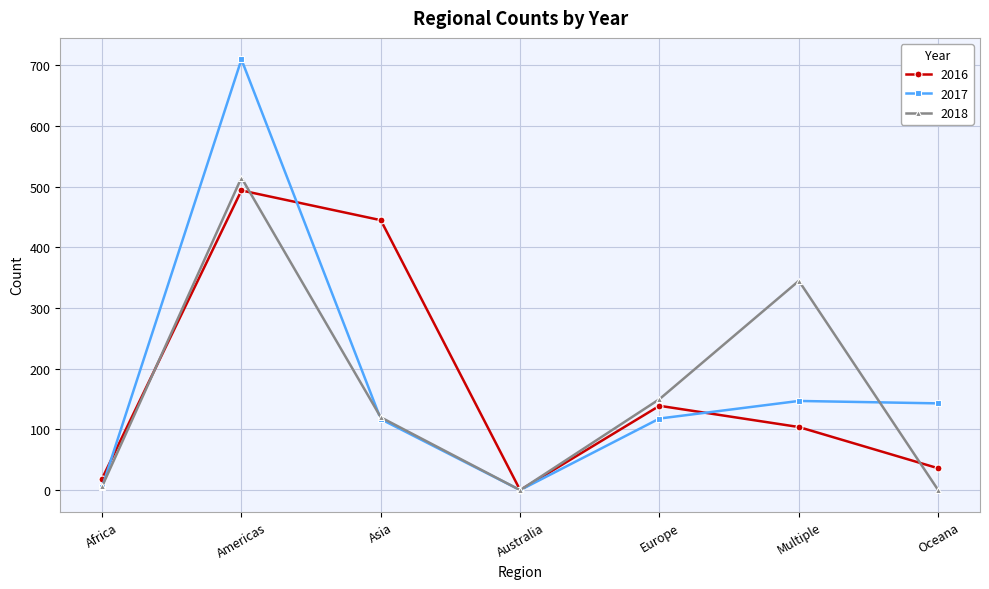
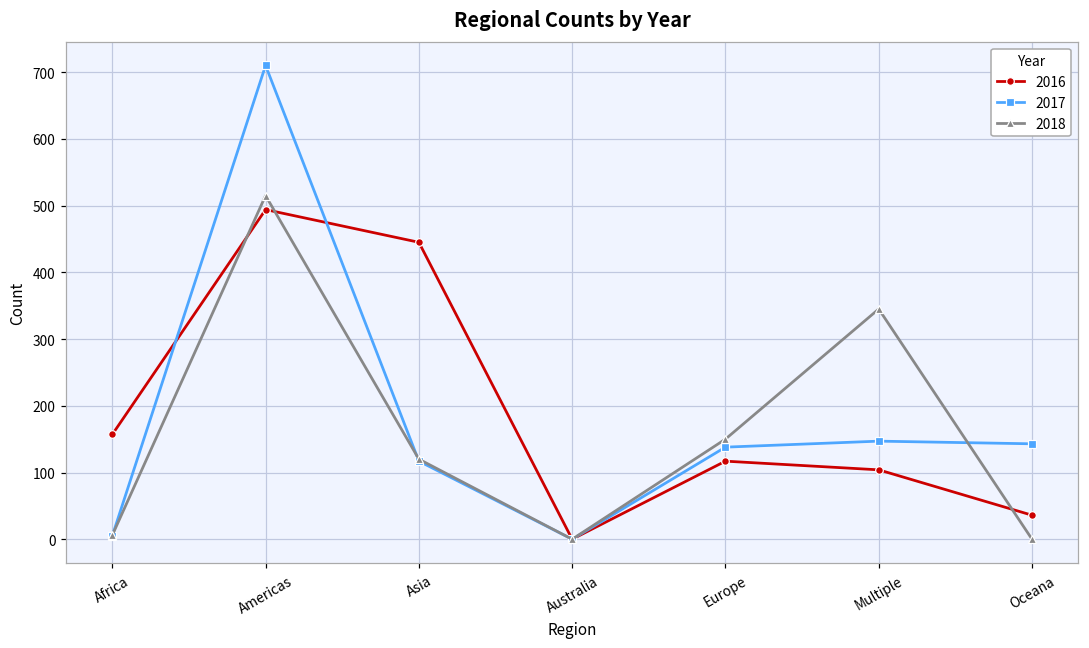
2016, Africa: 20 -> 160
2016, Europe: 140 -> 120
2017, Europe: 120 -> 140
